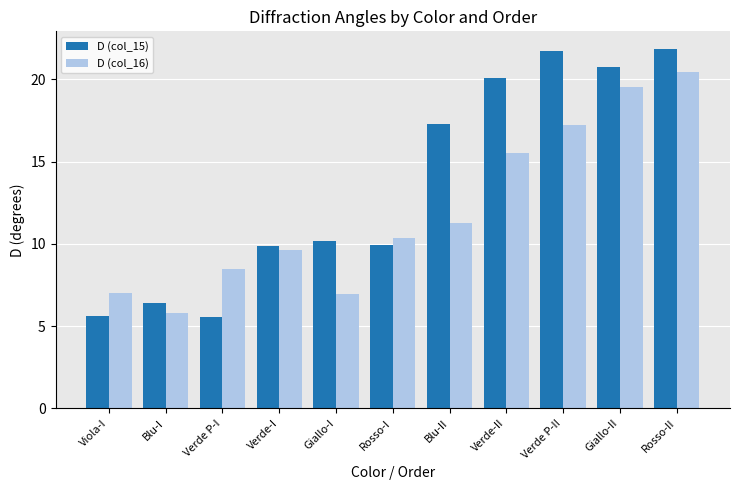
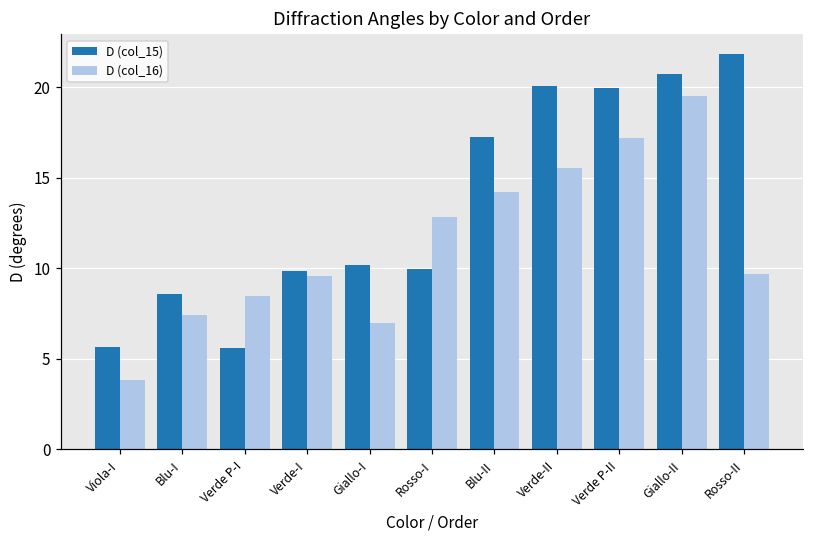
D (col_16), Viola-I: 7.0 -> 3.8
D (col_15), Blu-I: 6.4 -> 8.6
D (col_16), Blu-I: 5.8 -> 7.4
D (col_16), Rosso-I: 10.4 -> 12.8
D (col_16), Blu-II: 11.3 -> 14.2
D (col_15), Verde P-II: 21.7 -> 20.0
D (col_16), Rosso-II: 20.5 -> 9.7
